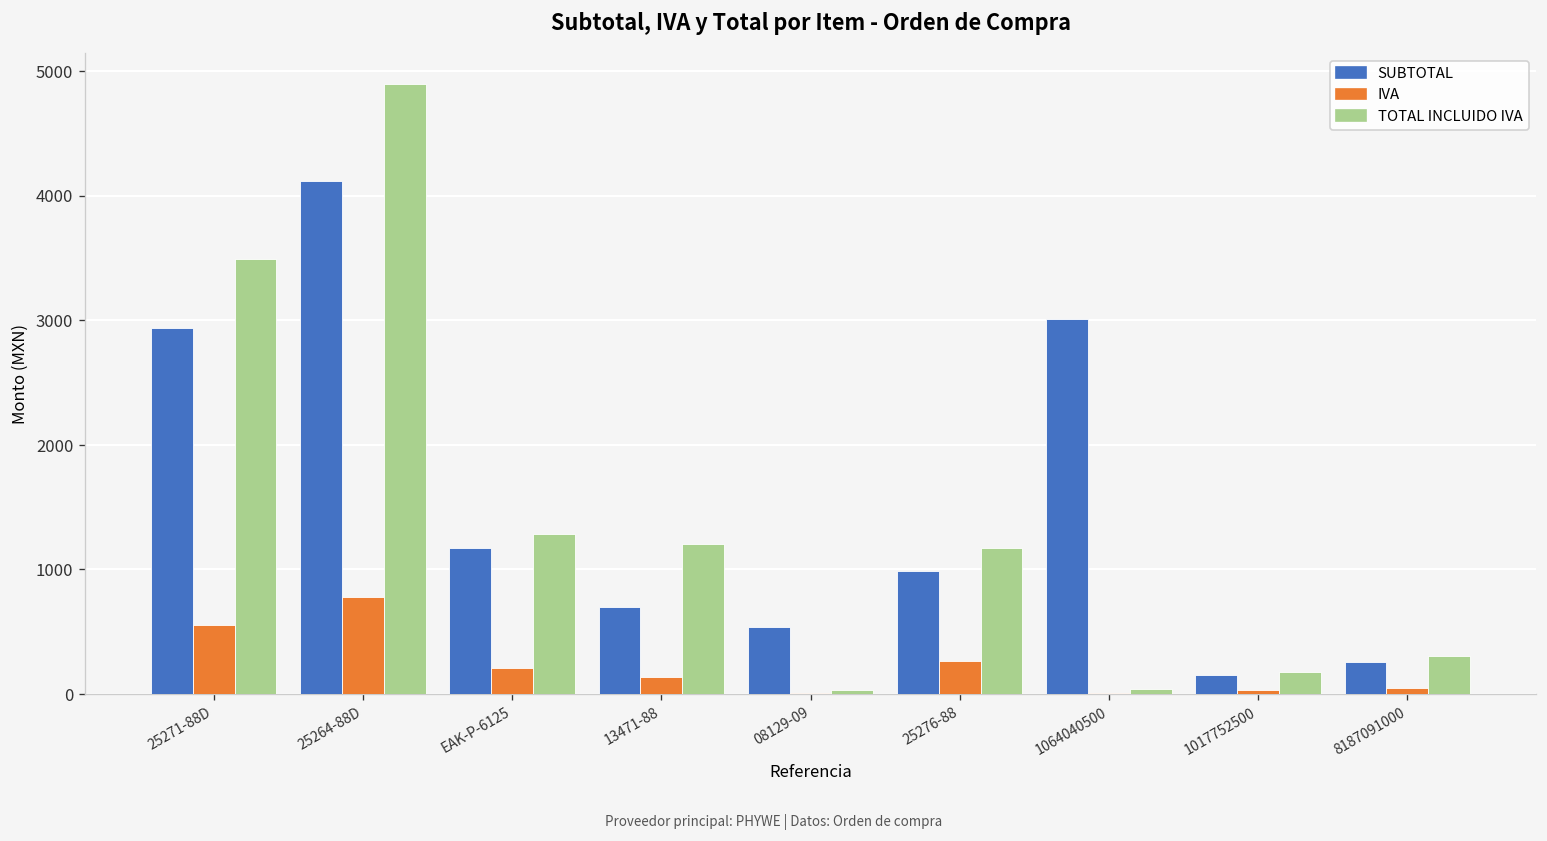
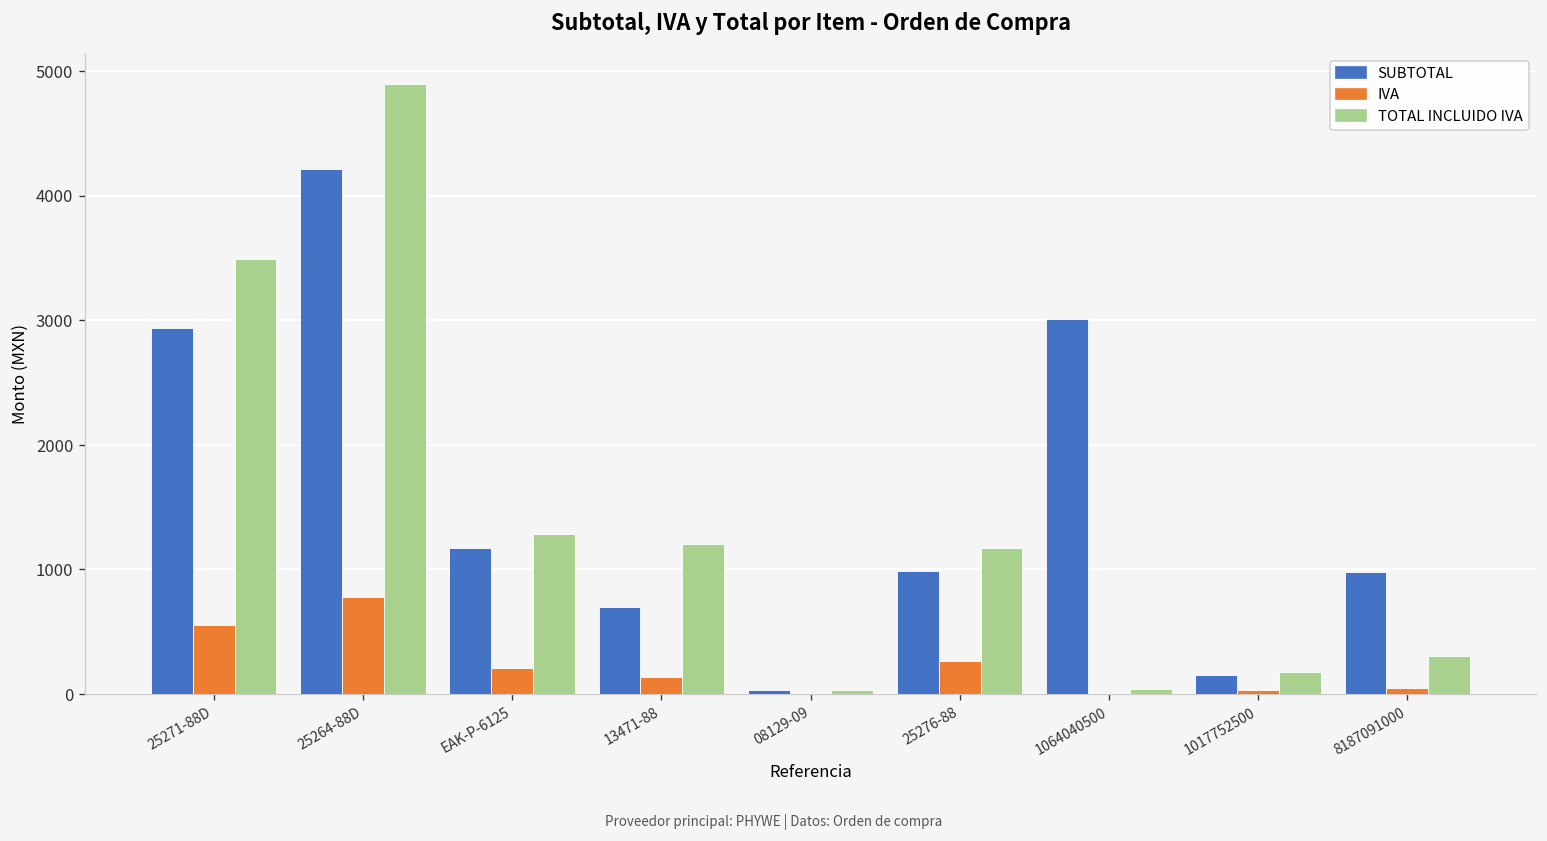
SUBTOTAL, 25264-88D: 4120 -> 4210
SUBTOTAL, 08129-09: 540 -> 30
SUBTOTAL, 8187091000: 250 -> 980
